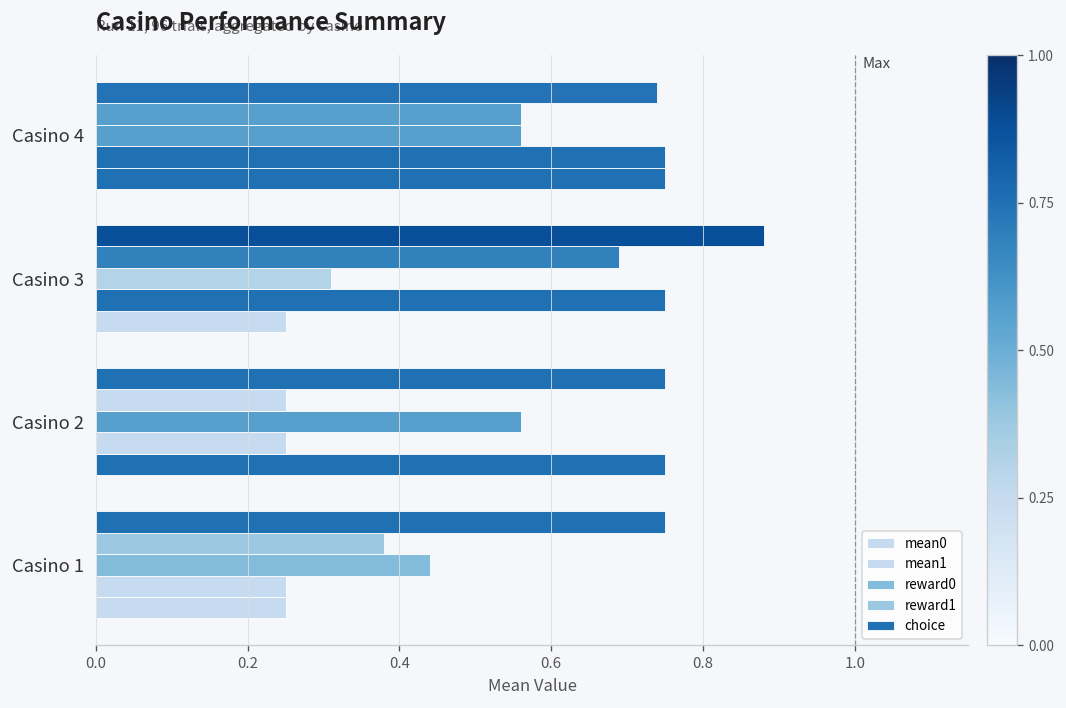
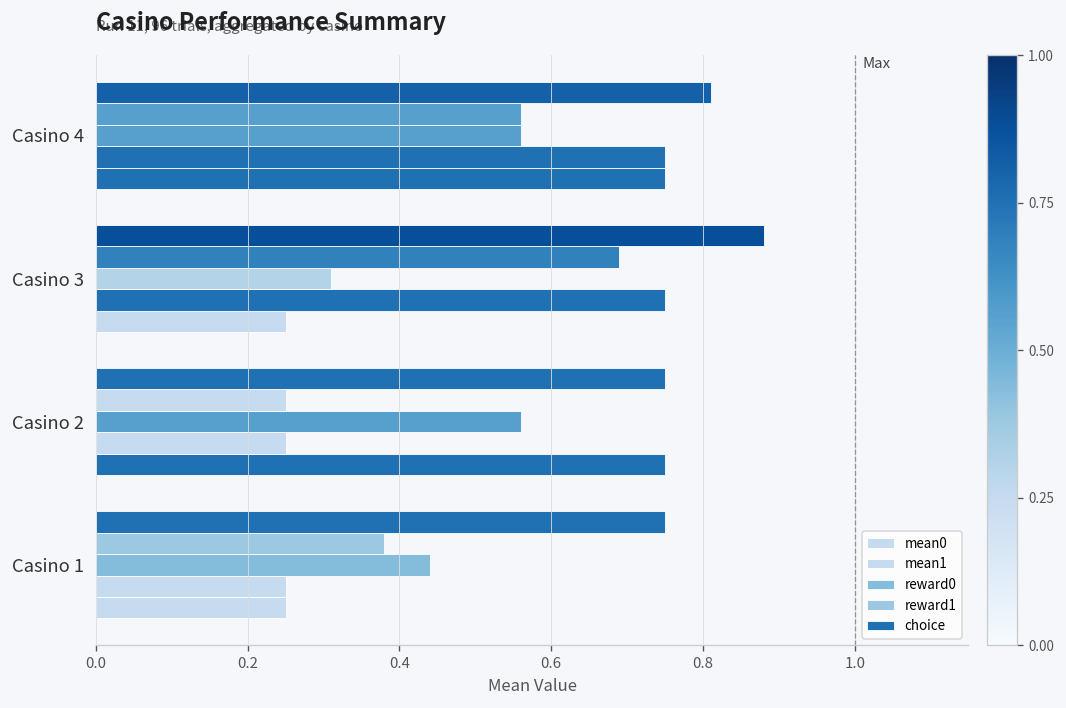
choice, Casino 4: 0.74 -> 0.81
